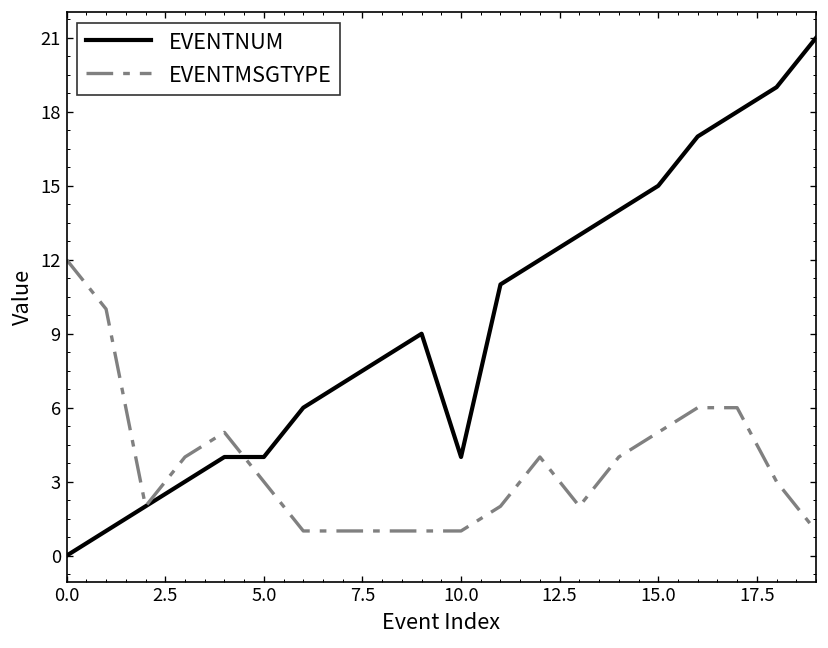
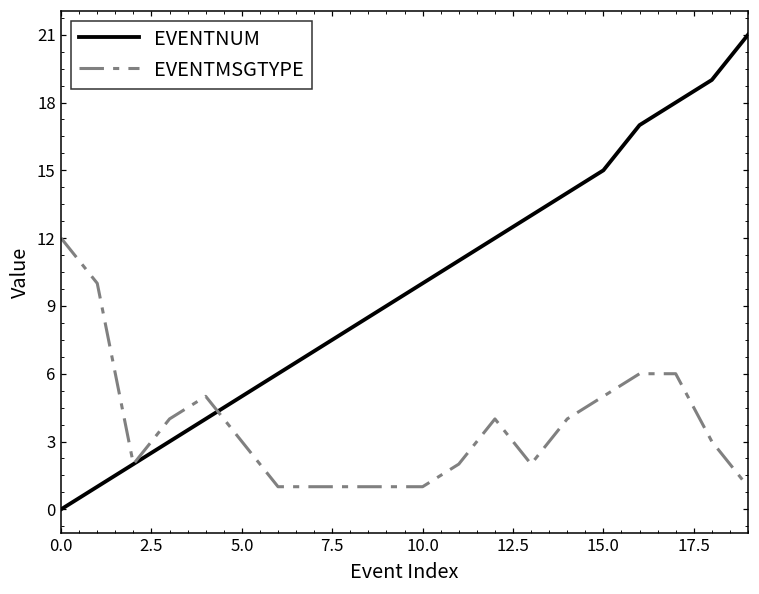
EVENTNUM, 5.0: 4 -> 5
EVENTNUM, 10.0: 4 -> 10
